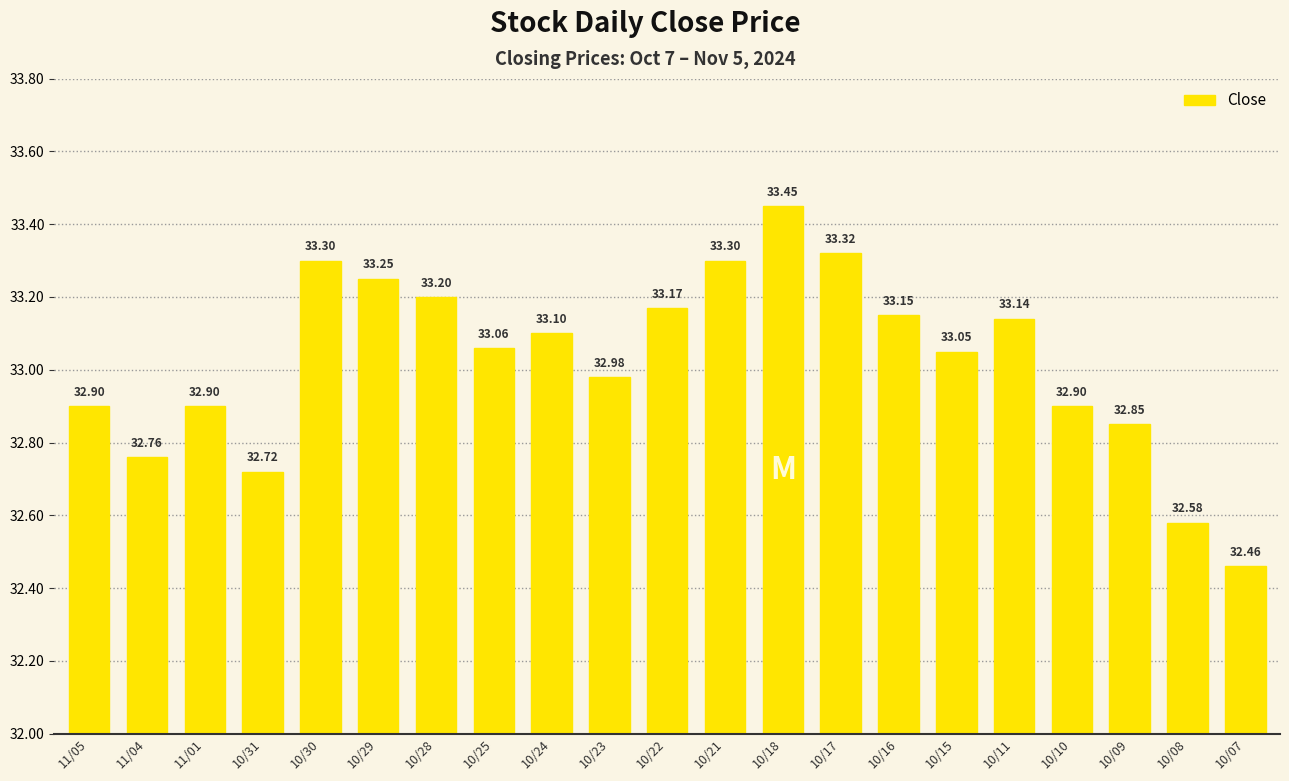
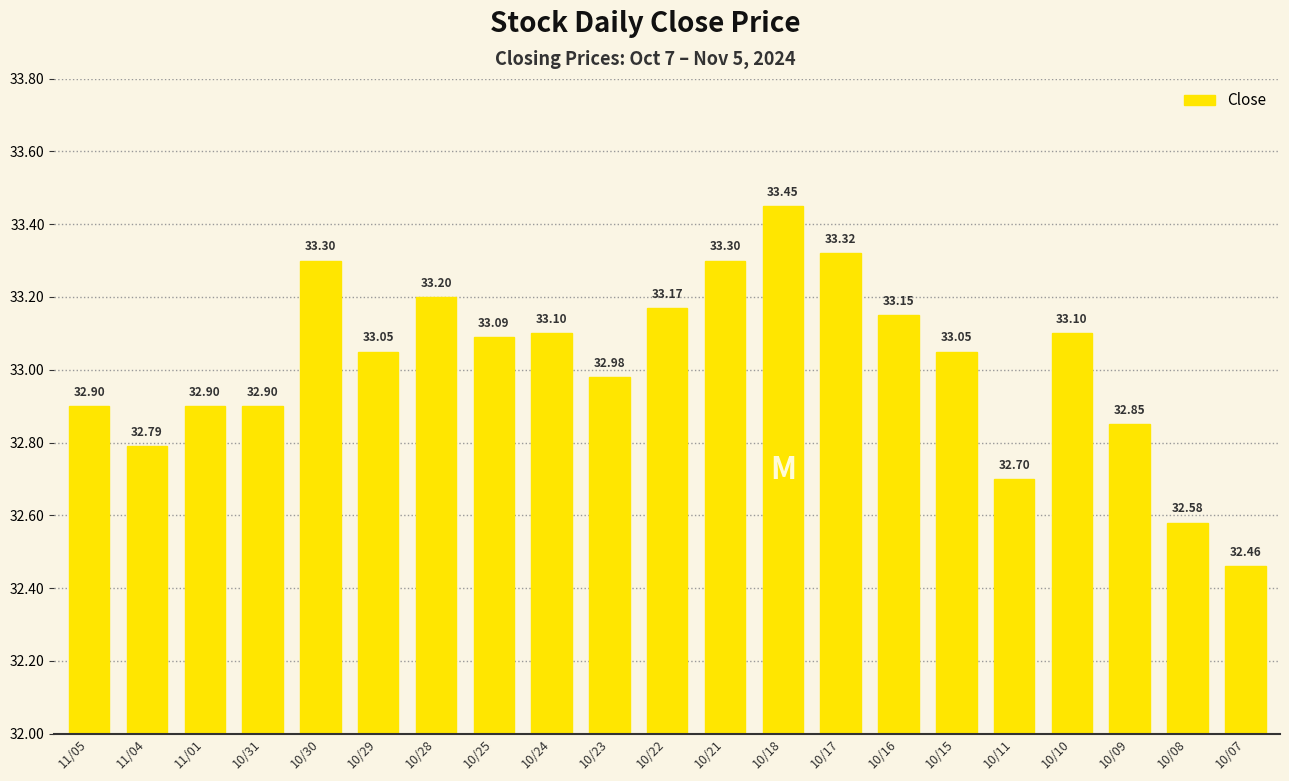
11/04: 32.76 -> 32.79
10/31: 32.72 -> 32.90
10/29: 33.25 -> 33.05
10/25: 33.06 -> 33.09
10/11: 33.14 -> 32.70
10/10: 32.90 -> 33.10
